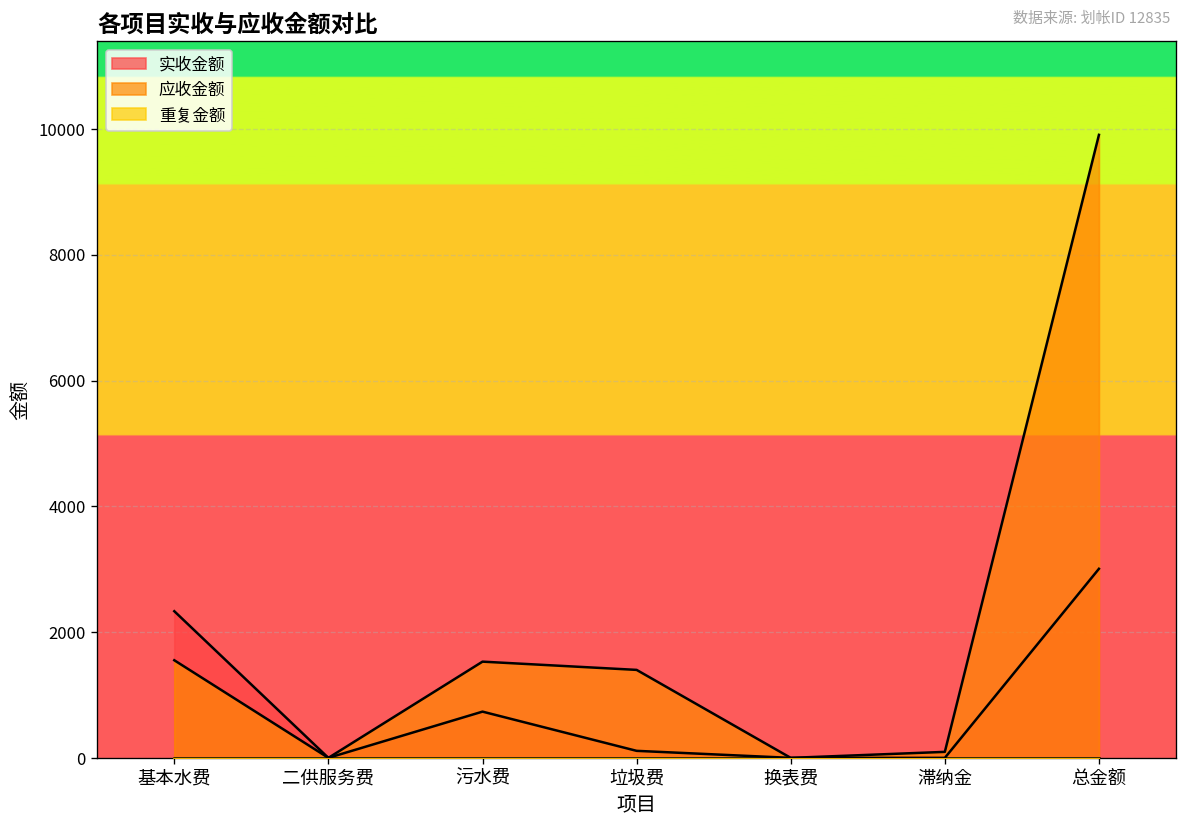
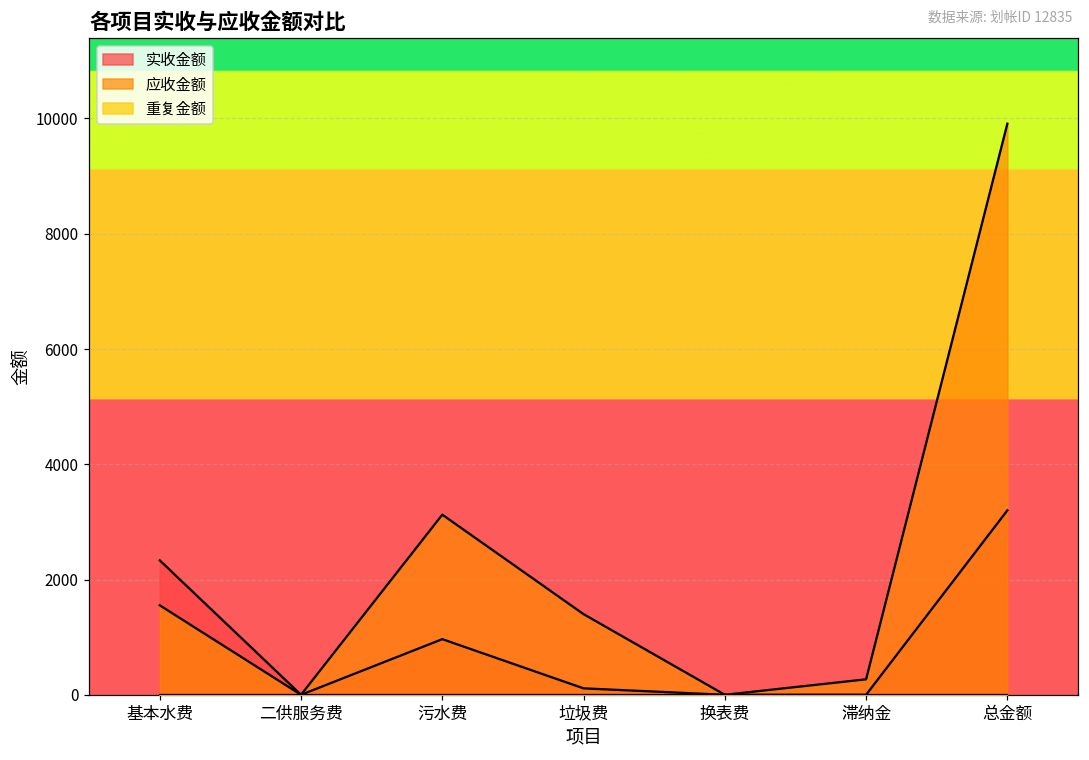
实收金额, 污水费: 700 -> 1000
应收金额, 污水费: 1500 -> 3100
应收金额, 滞纳金: 100 -> 300
实收金额, 总金额: 3000 -> 3200
